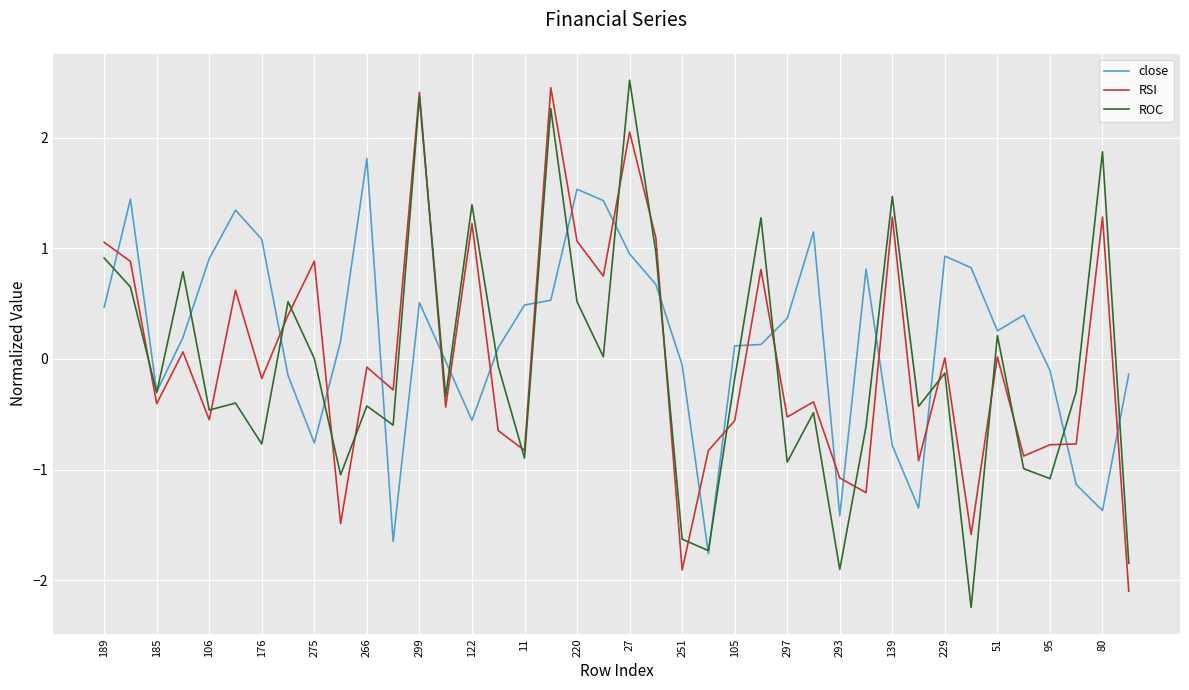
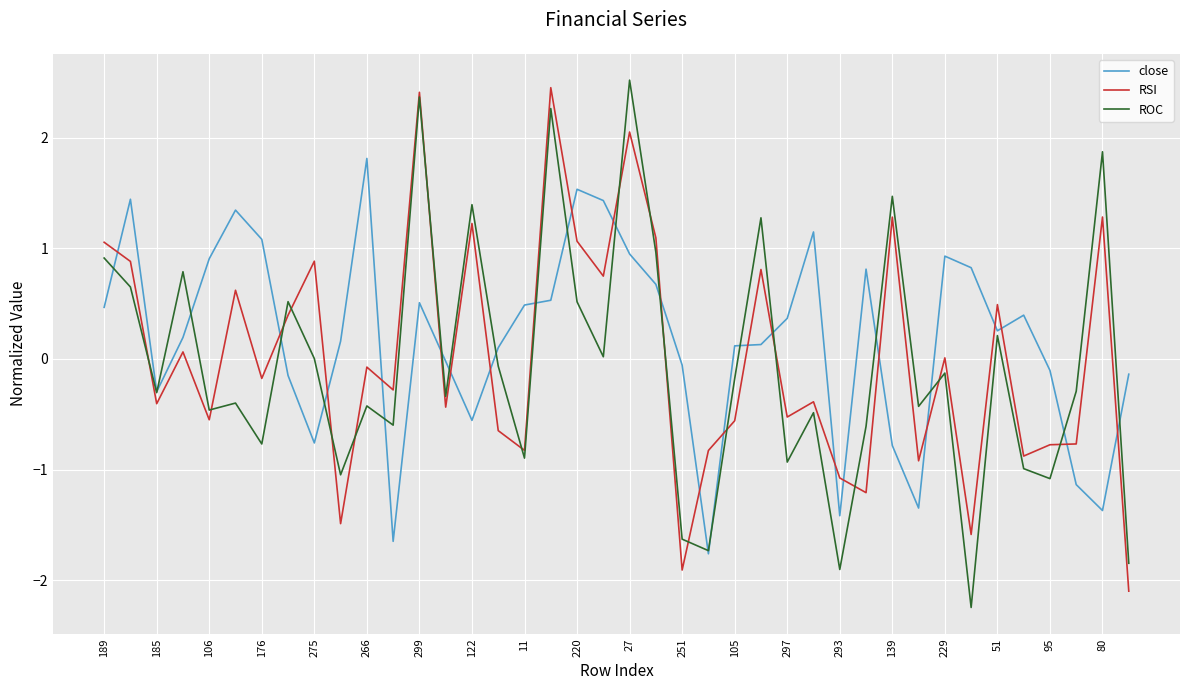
RSI, 51: 0.02 -> 0.49
